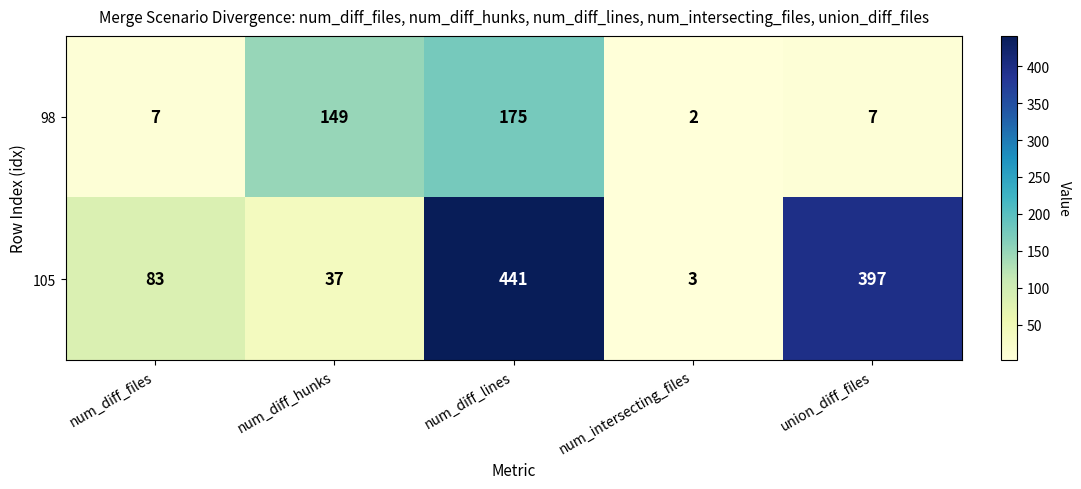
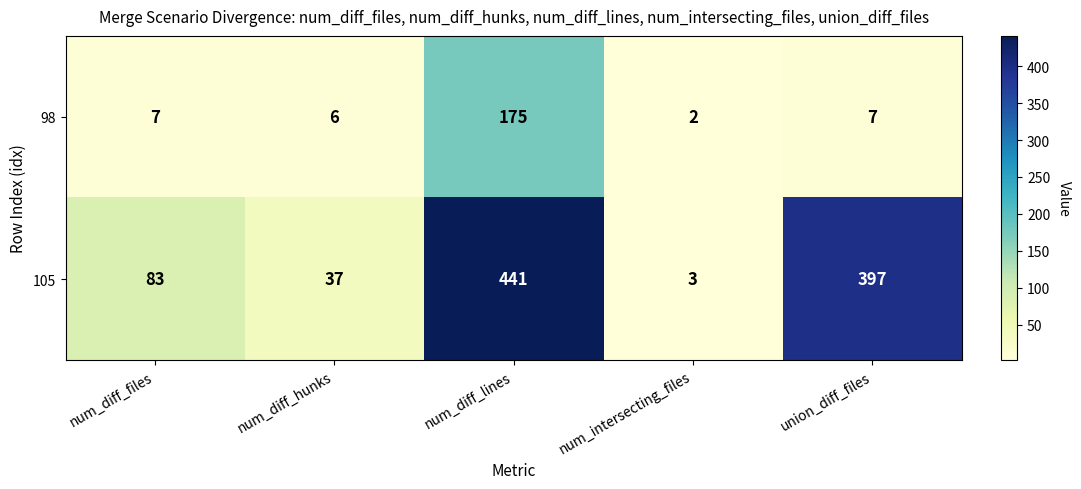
98, num_diff_hunks: 149 -> 6
